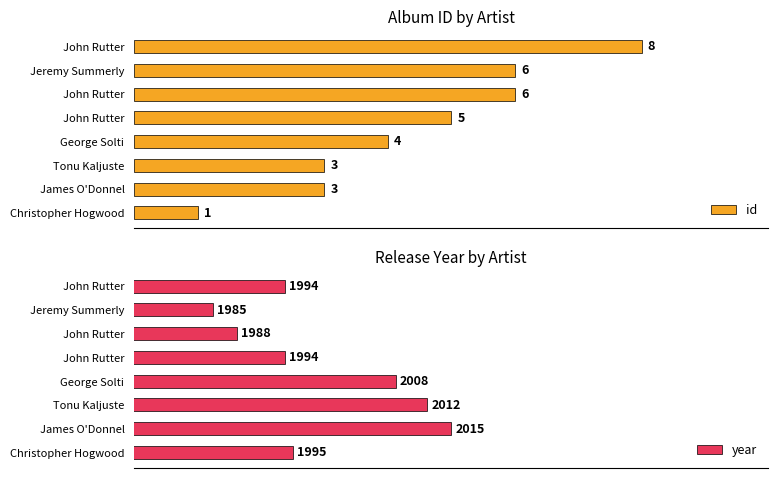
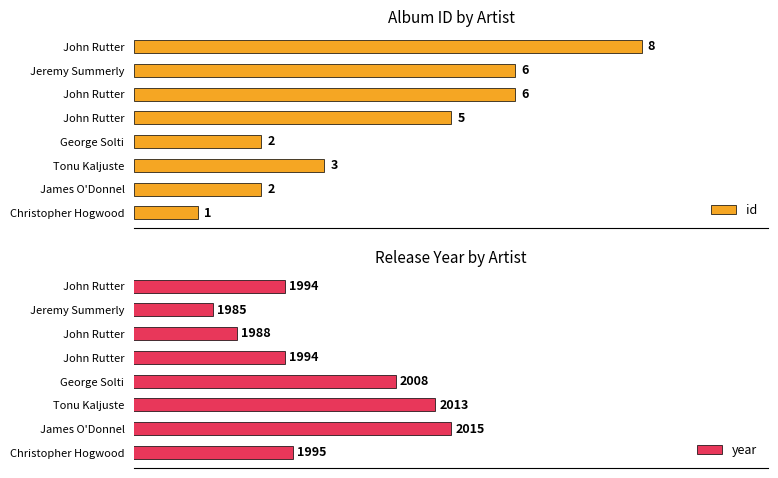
Album ID by Artist, George Solti: 4 -> 2
Album ID by Artist, James O'Donnel: 3 -> 2
Release Year by Artist, Tonu Kaljuste: 2012 -> 2013
